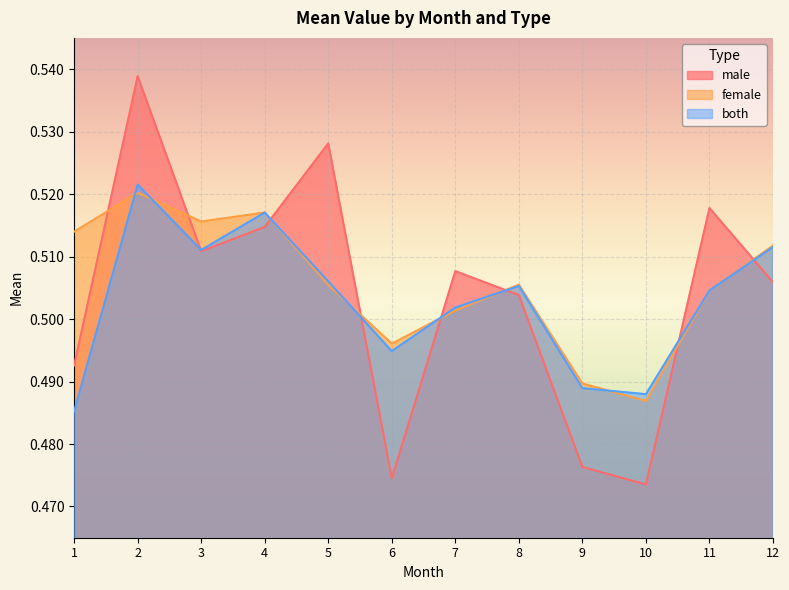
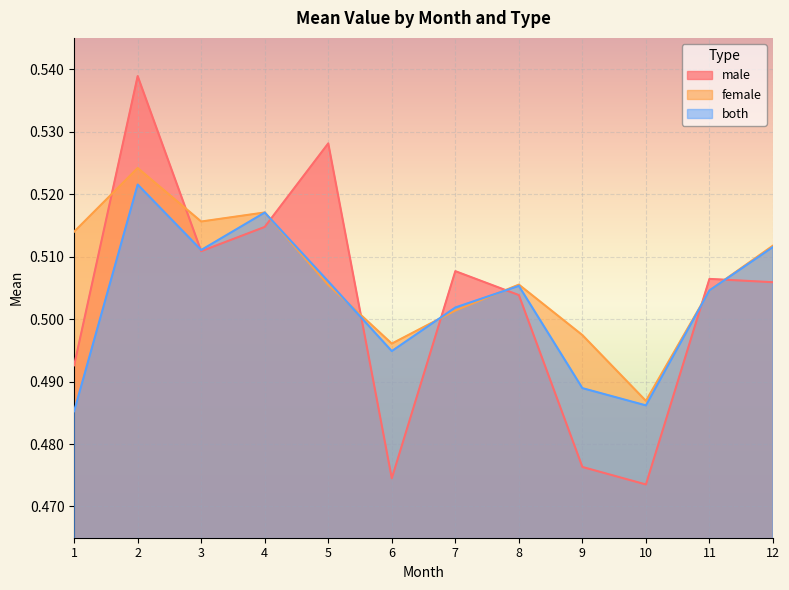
female, 2: 0.520 -> 0.524
female, 9: 0.490 -> 0.497
both, 10: 0.488 -> 0.486
male, 11: 0.518 -> 0.506
